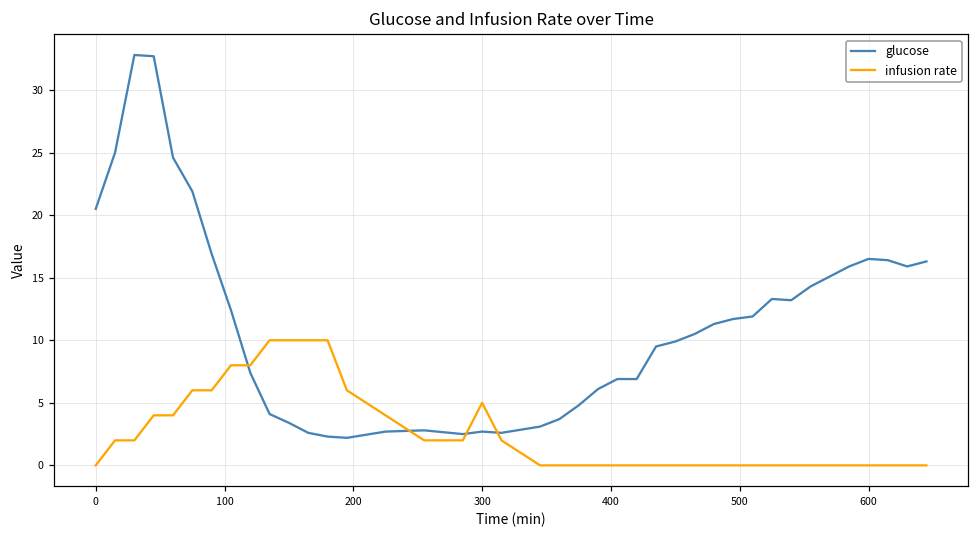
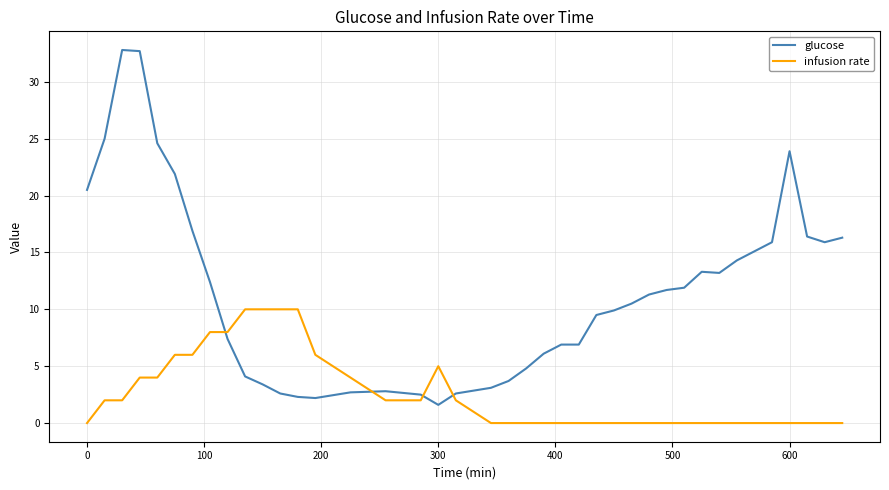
glucose, 300: 2.7 -> 1.6
glucose, 600: 16.5 -> 23.9
